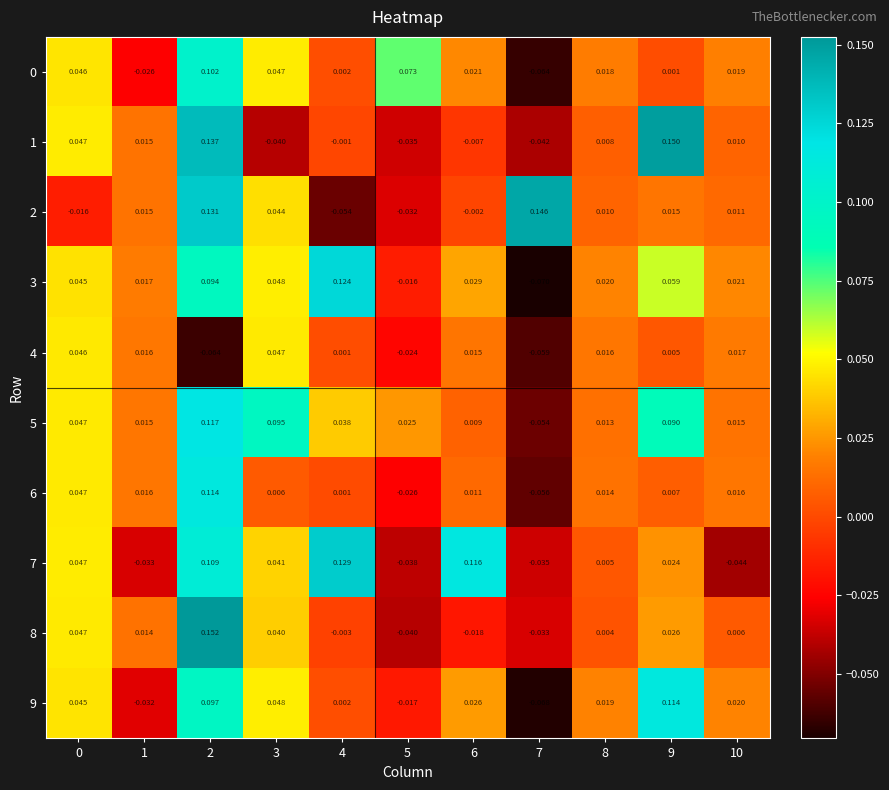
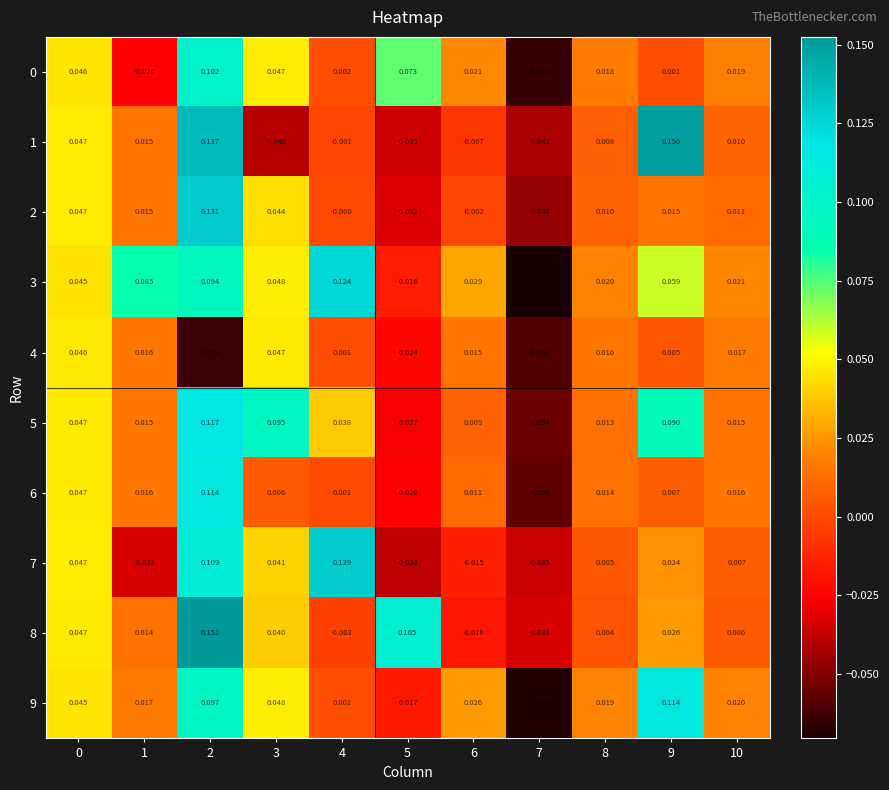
2, 0: -0.016 -> 0.047
2, 4: -0.054 -> -0.000
2, 7: 0.146 -> -0.046
3, 1: 0.017 -> 0.085
5, 5: 0.025 -> -0.027
7, 6: 0.116 -> -0.015
7, 10: -0.044 -> 0.007
8, 5: -0.040 -> 0.105
9, 1: -0.032 -> 0.017
